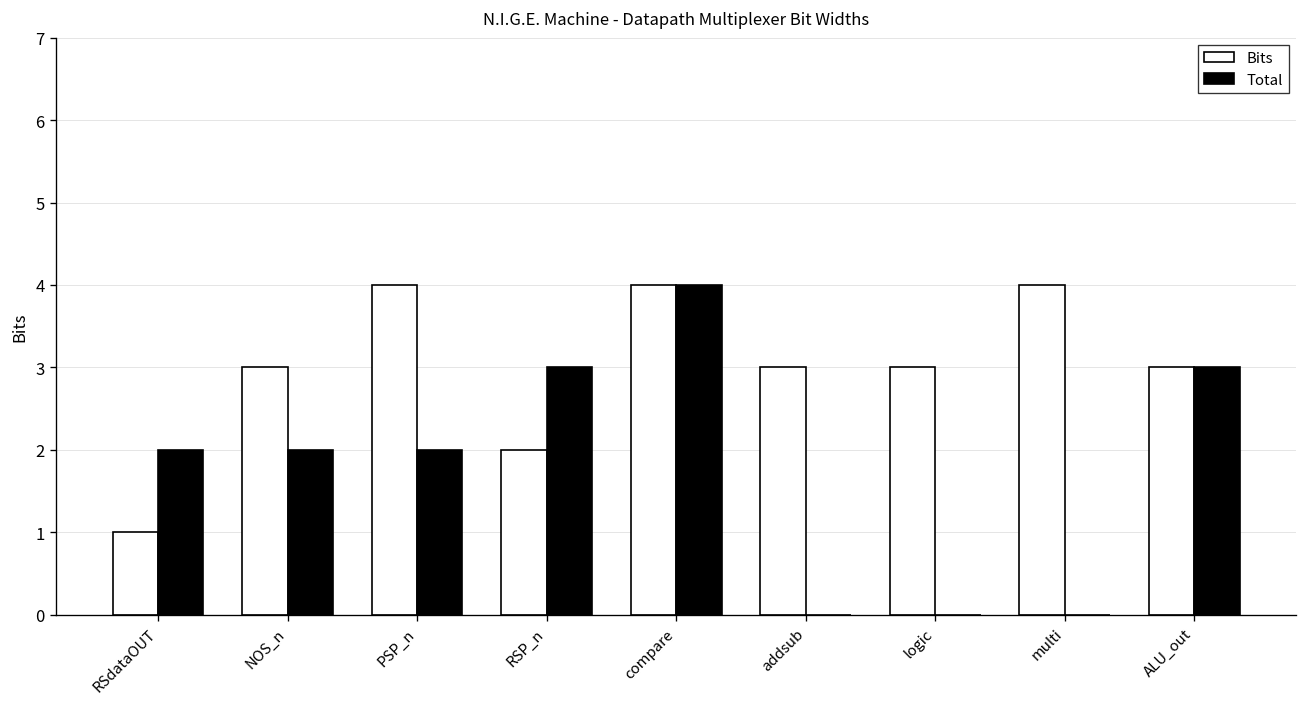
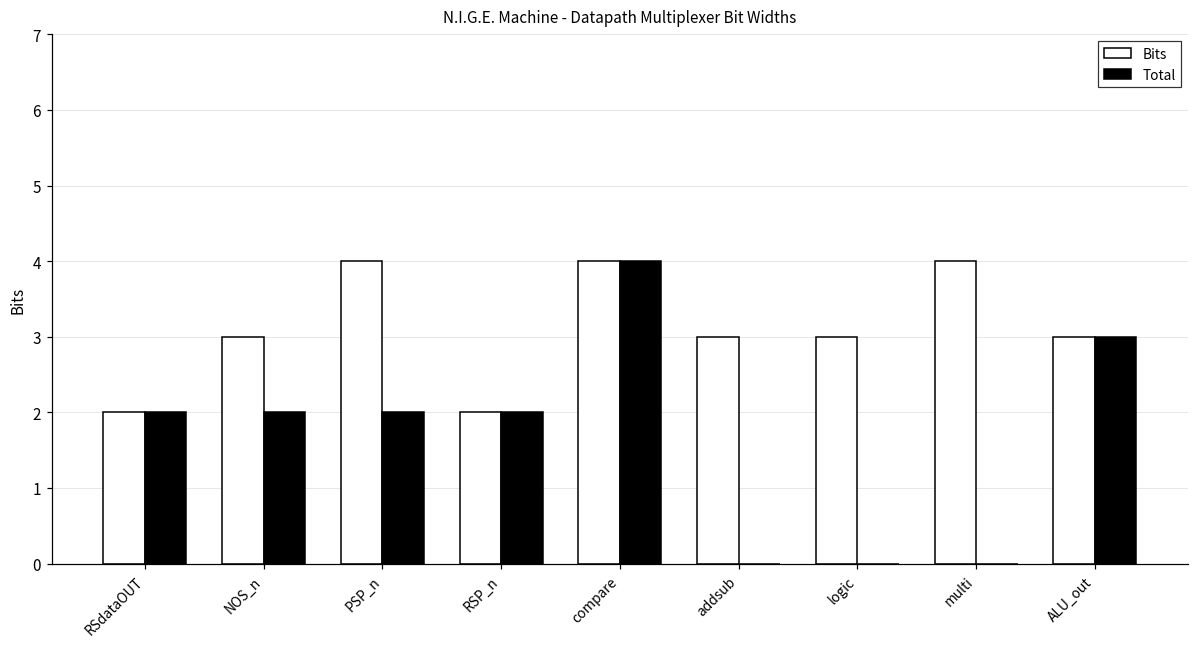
Bits, RSdataOUT: 1 -> 2
Total, RSP_n: 3 -> 2
